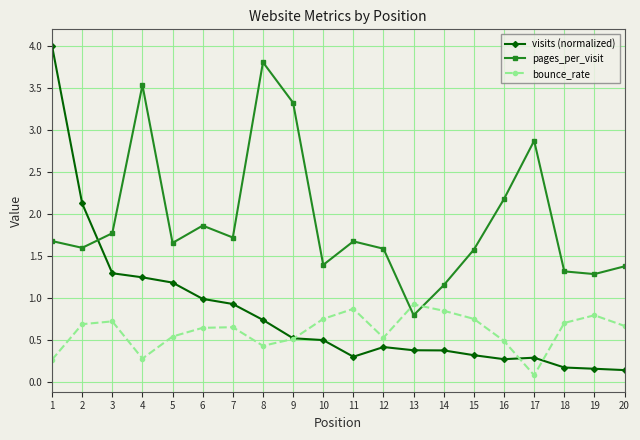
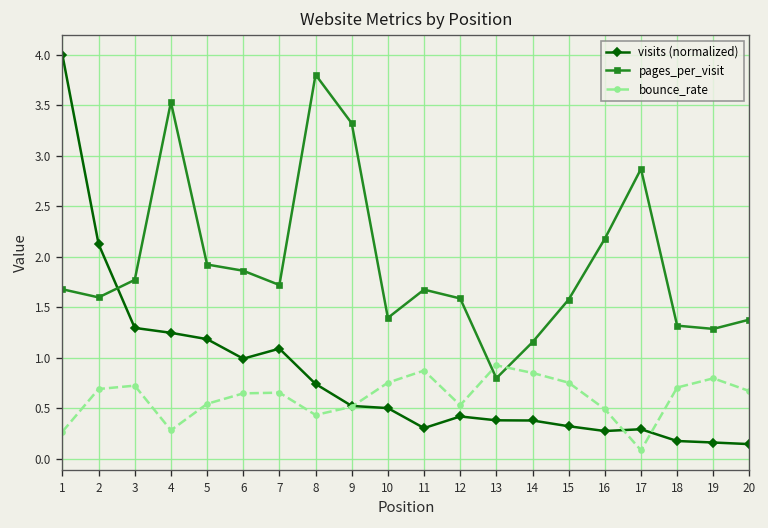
pages_per_visit, 5: 1.7 -> 1.9
visits (normalized), 7: 0.9 -> 1.1
